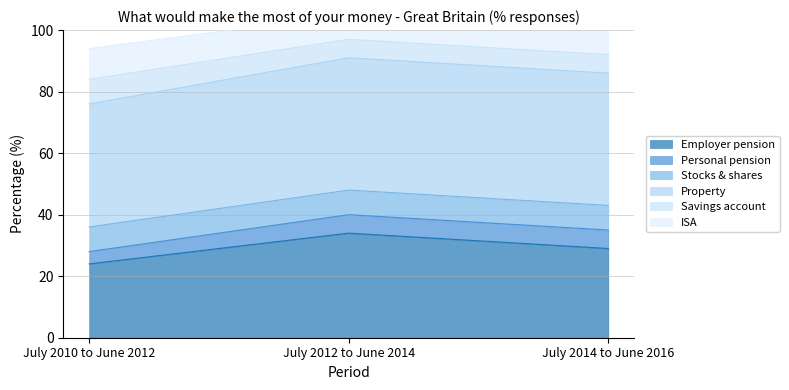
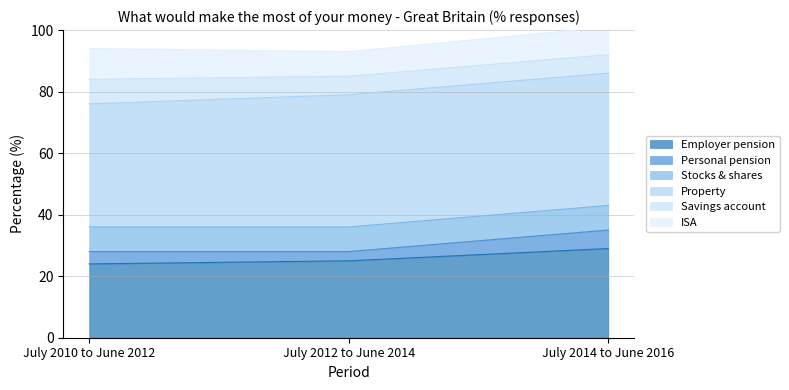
Employer pension, July 2012 to June 2014: 34 -> 25
Personal pension, July 2012 to June 2014: 6 -> 3
